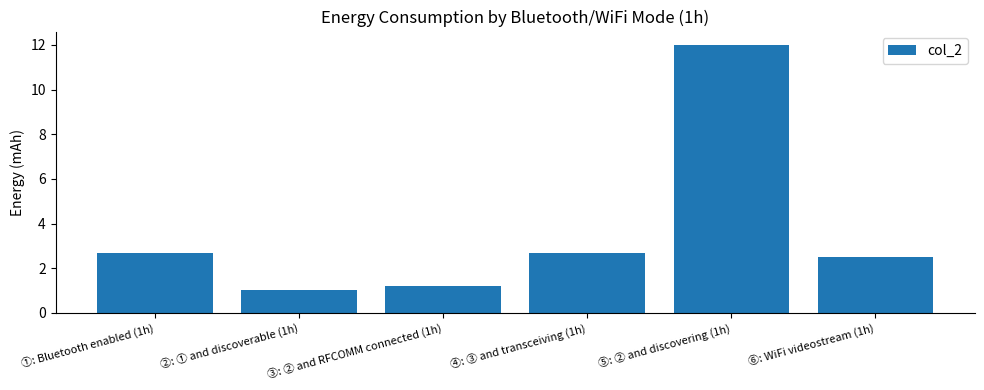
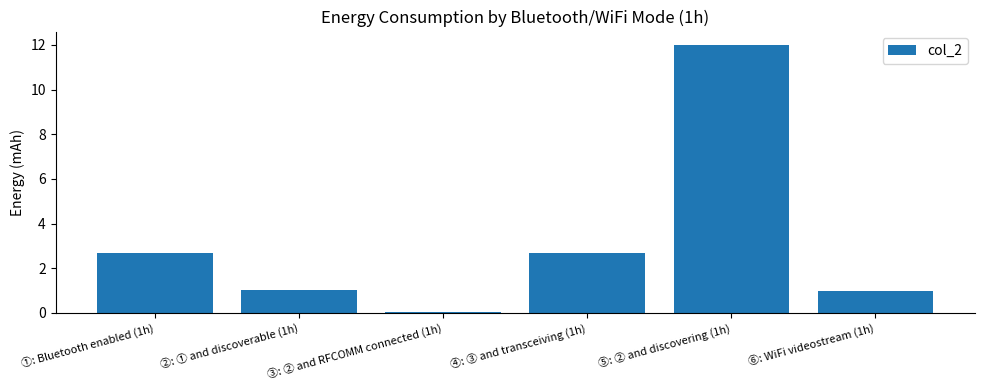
③: ② and RFCOMM connected (1h): 1.2 -> 0.1
⑥: WiFi videostream (1h): 2.5 -> 1.0
